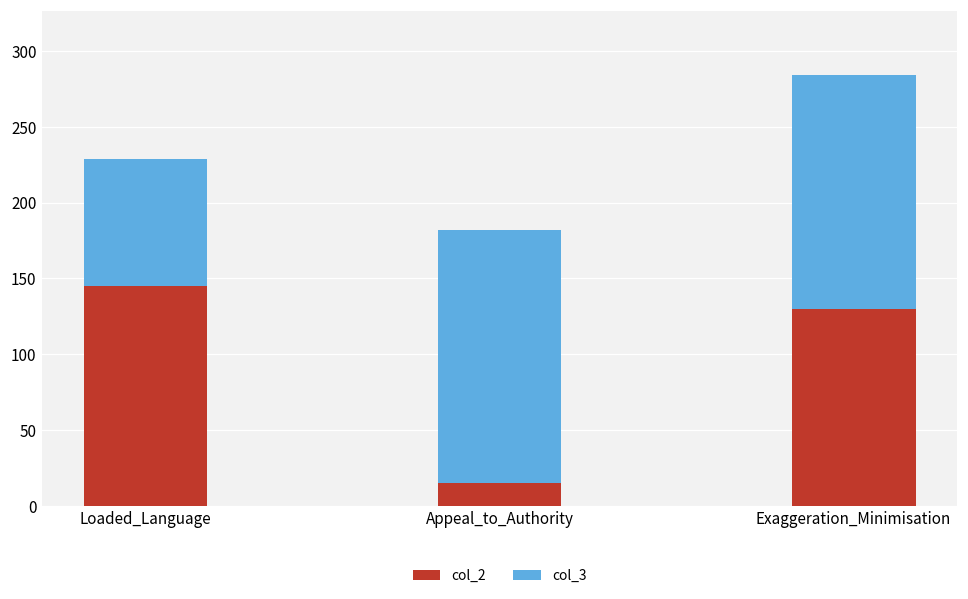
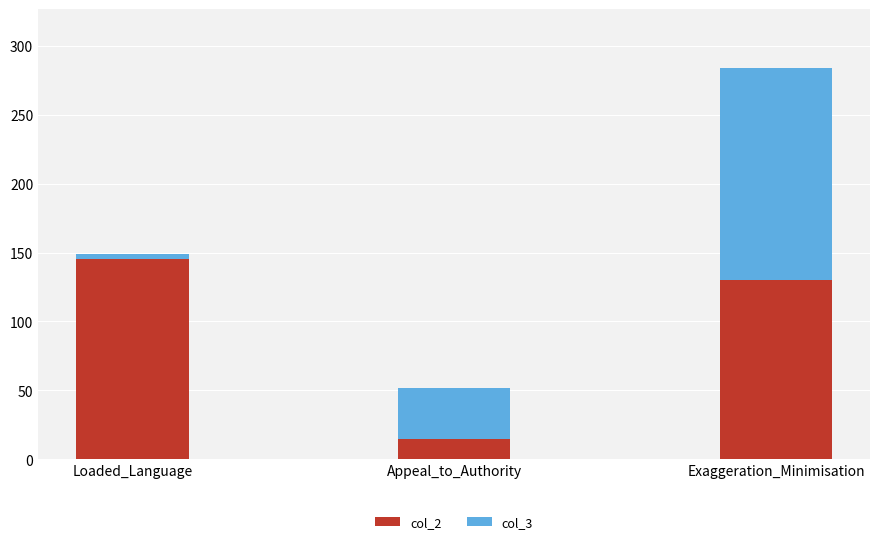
col_3, Loaded_Language: 84 -> 4
col_3, Appeal_to_Authority: 167 -> 37
